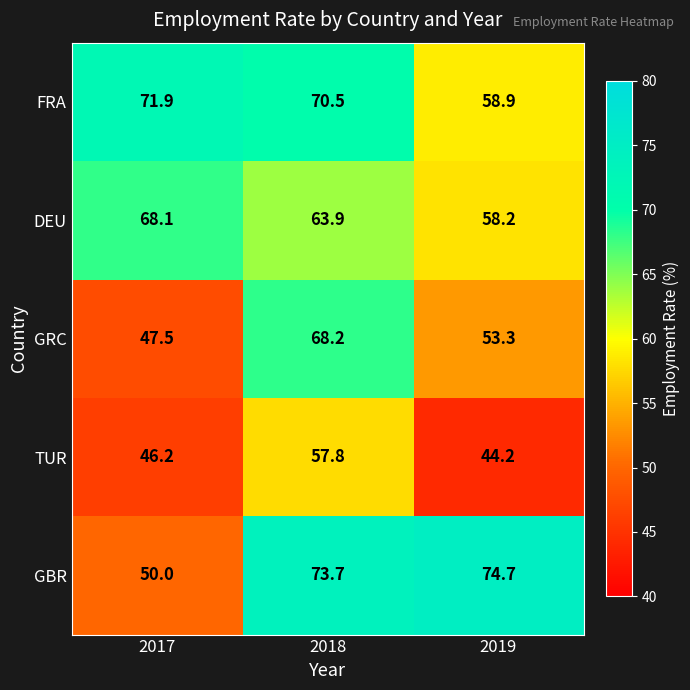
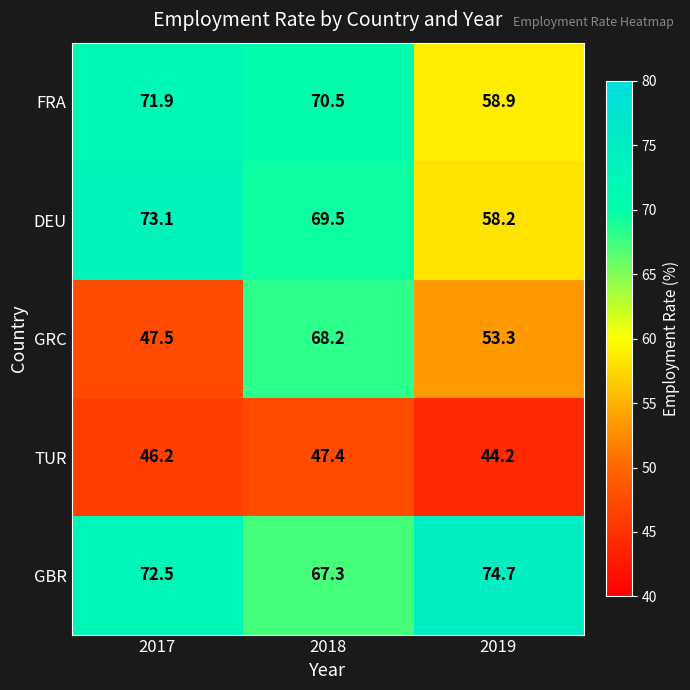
DEU, 2017: 68.1 -> 73.1
DEU, 2018: 63.9 -> 69.5
TUR, 2018: 57.8 -> 47.4
GBR, 2017: 50.0 -> 72.5
GBR, 2018: 73.7 -> 67.3
